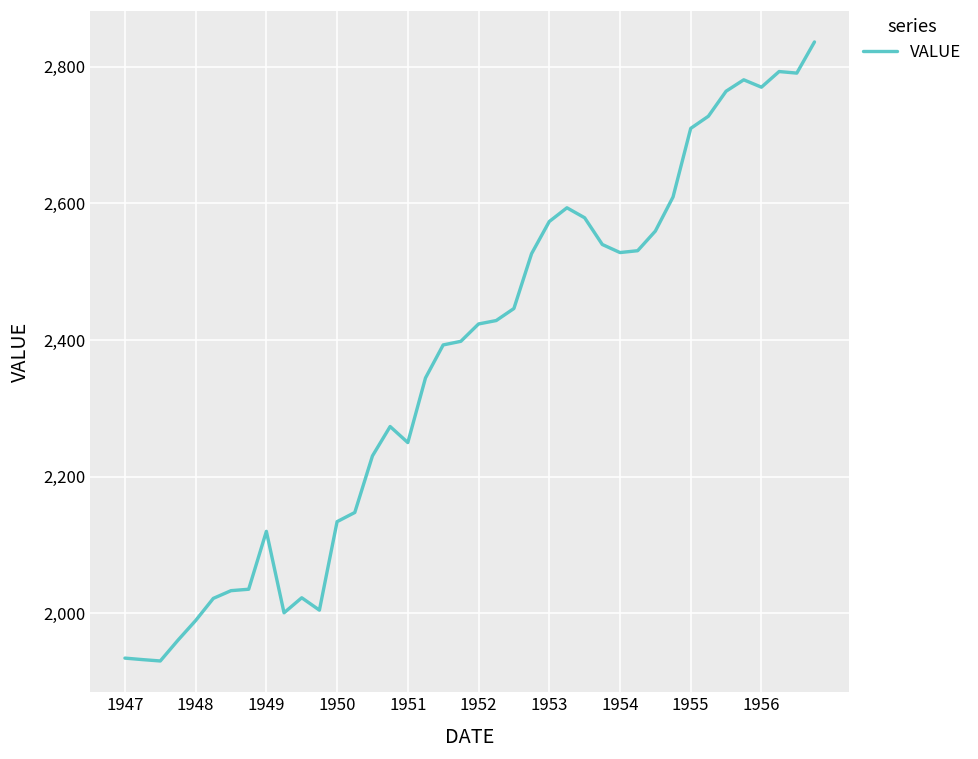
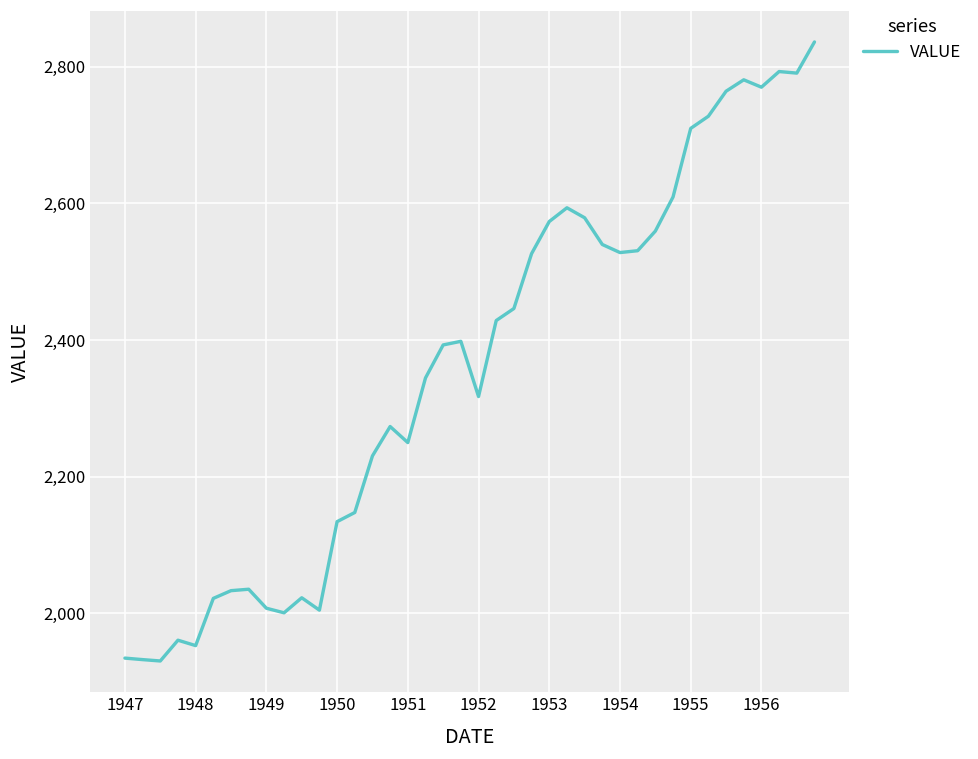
1948: 1,990 -> 1,950
1949: 2,120 -> 2,010
1952: 2,420 -> 2,320
